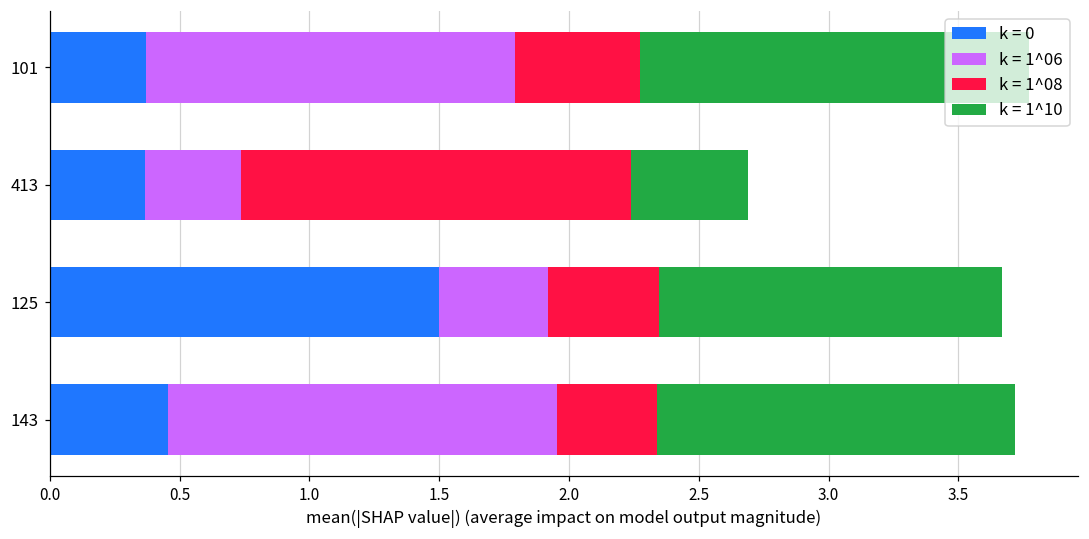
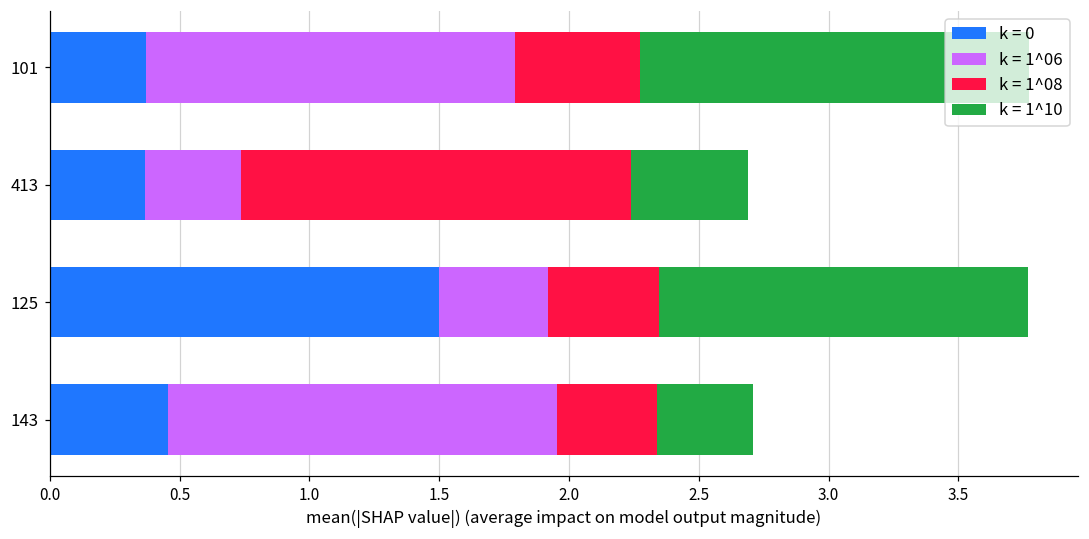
k = 1^10, 125: 1.32 -> 1.42
k = 1^10, 143: 1.38 -> 0.37
